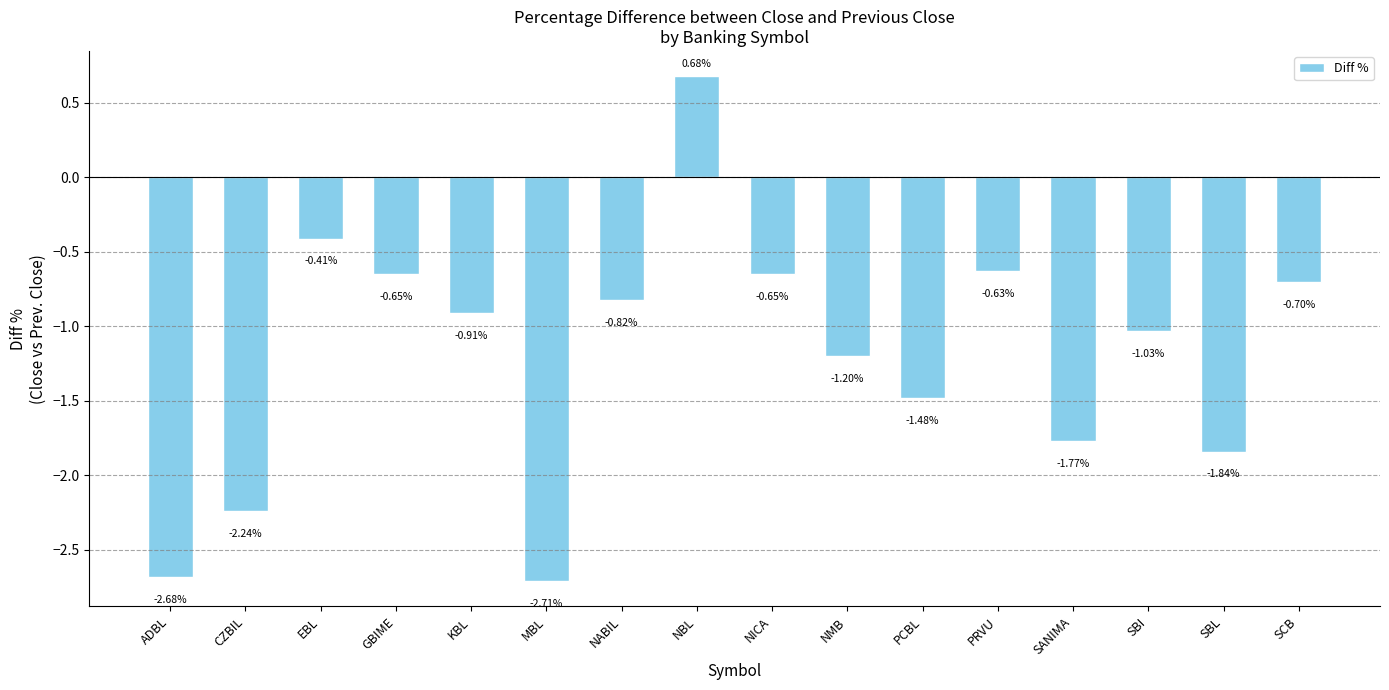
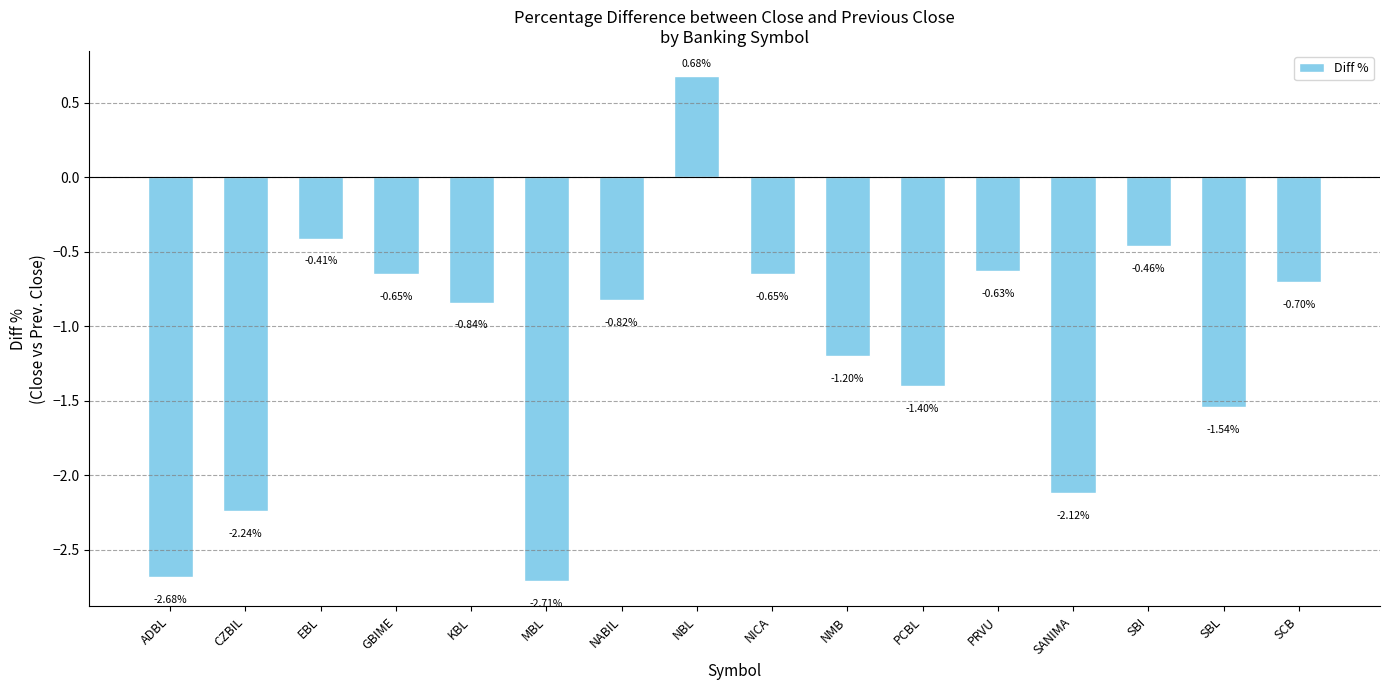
KBL: -0.91% -> -0.84%
PCBL: -1.48% -> -1.40%
SANIMA: -1.77% -> -2.12%
SBI: -1.03% -> -0.46%
SBL: -1.84% -> -1.54%
